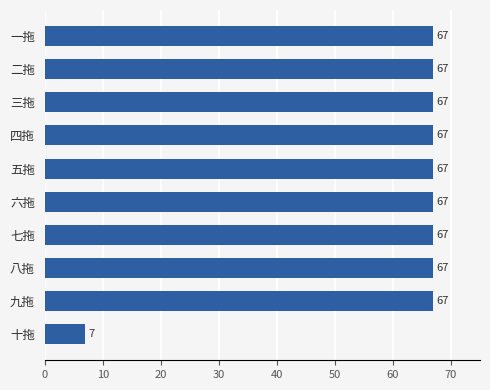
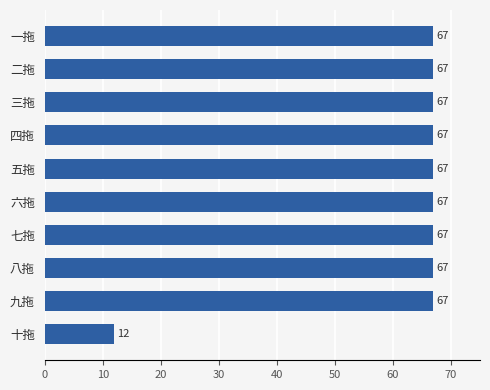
十拖: 7 -> 12
